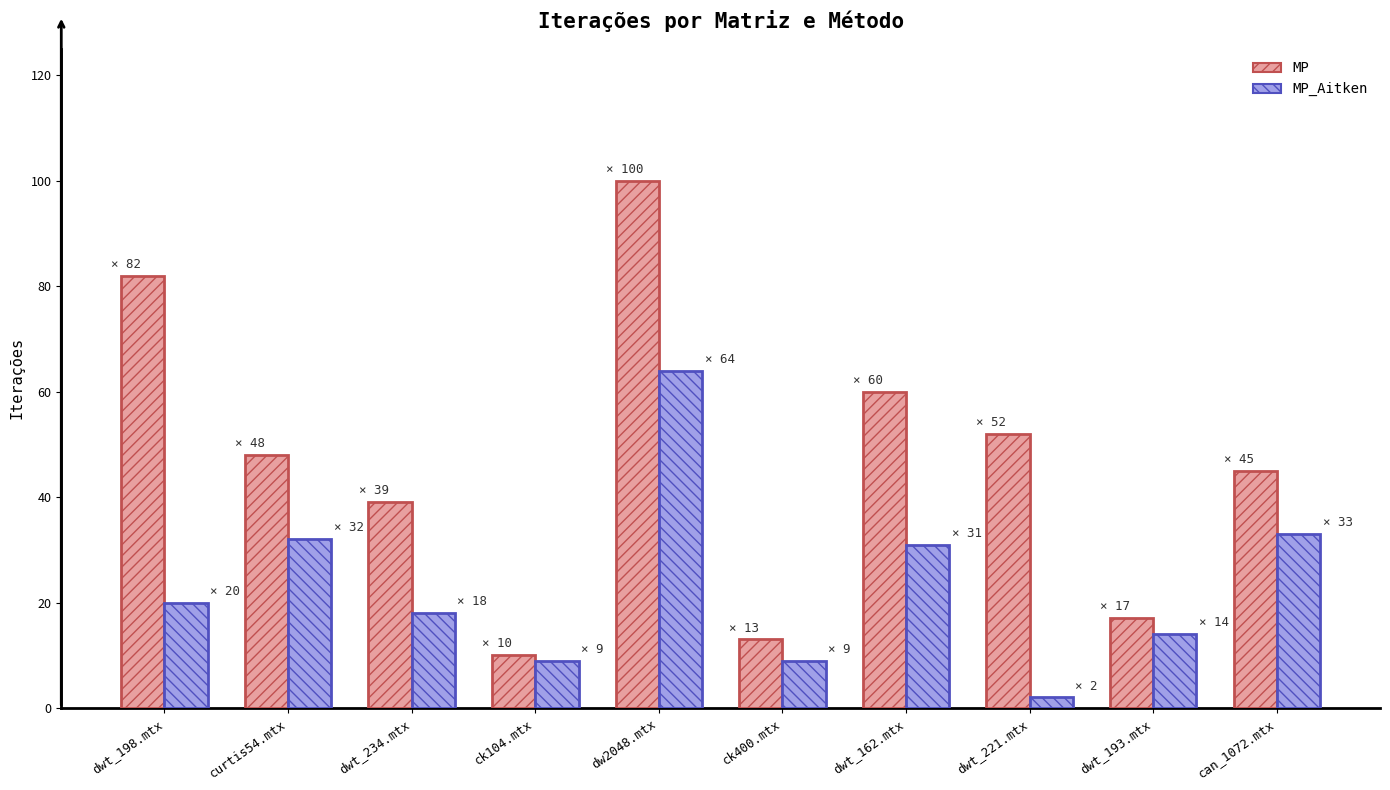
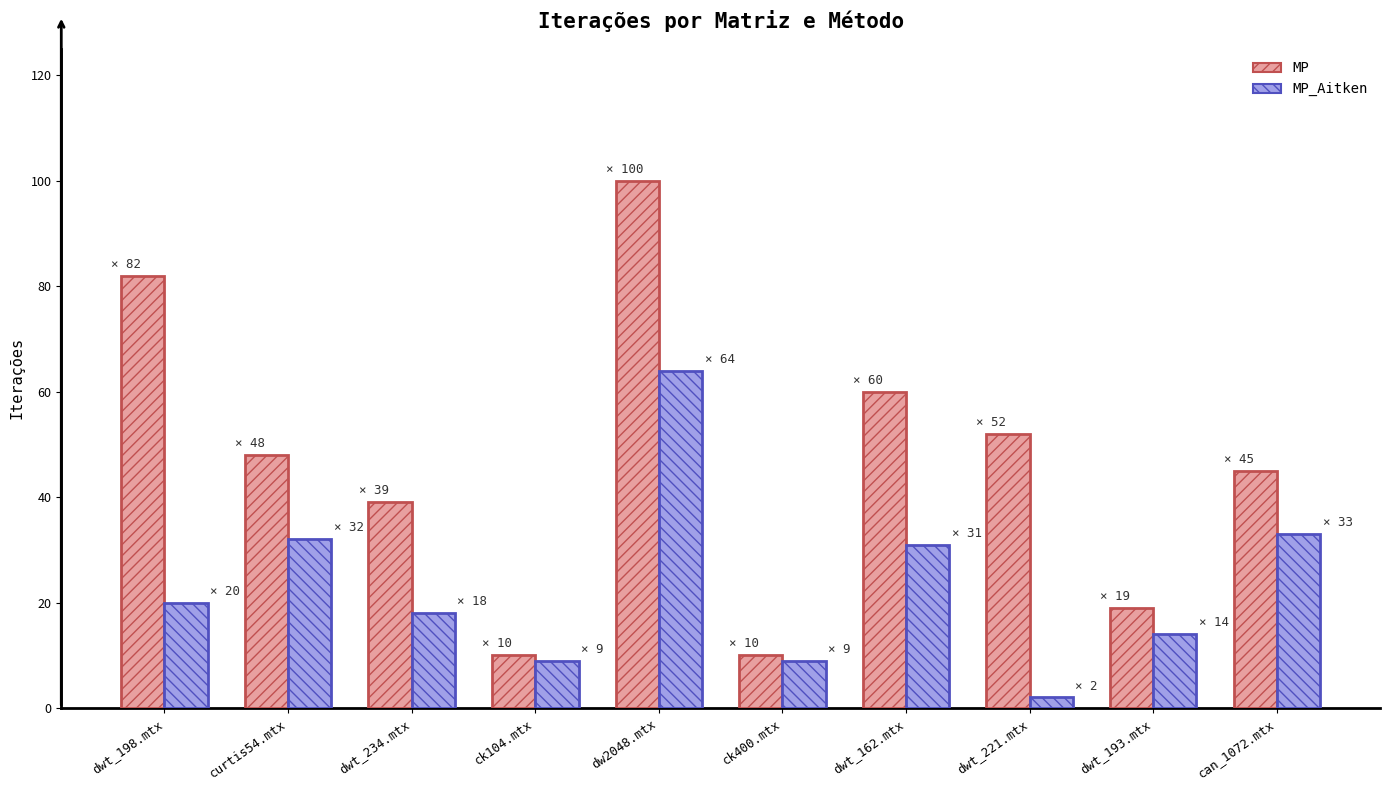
MP, ck400.mtx: 13 -> 10
MP, dwt_193.mtx: 17 -> 19
